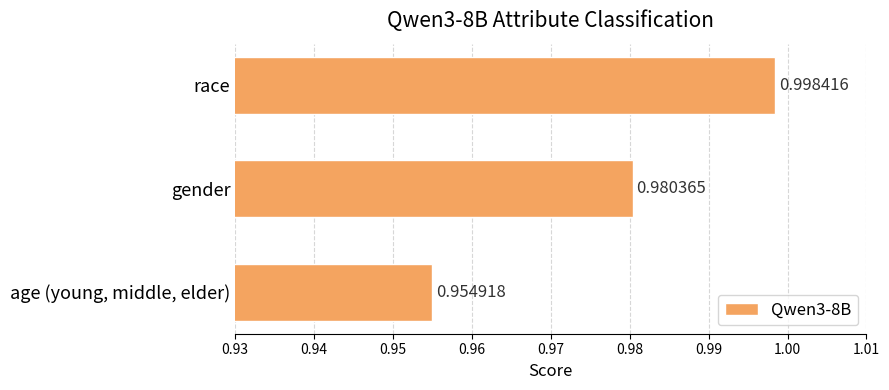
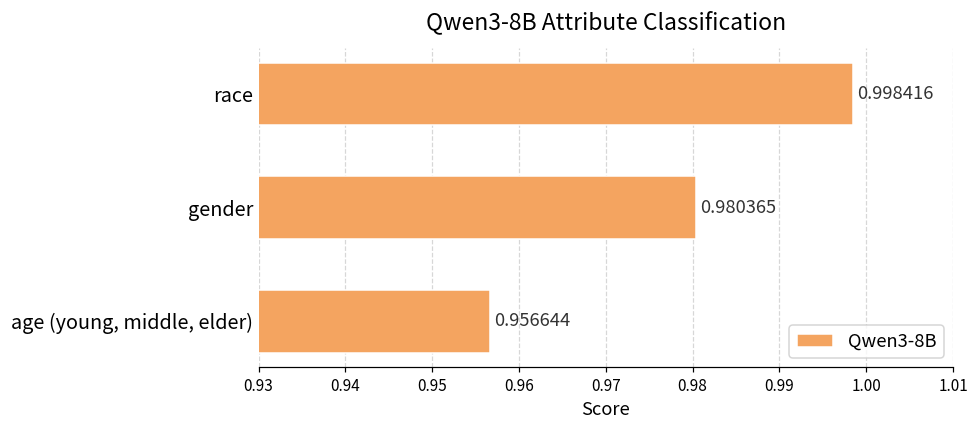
age (young, middle, elder): 0.954918 -> 0.956644
